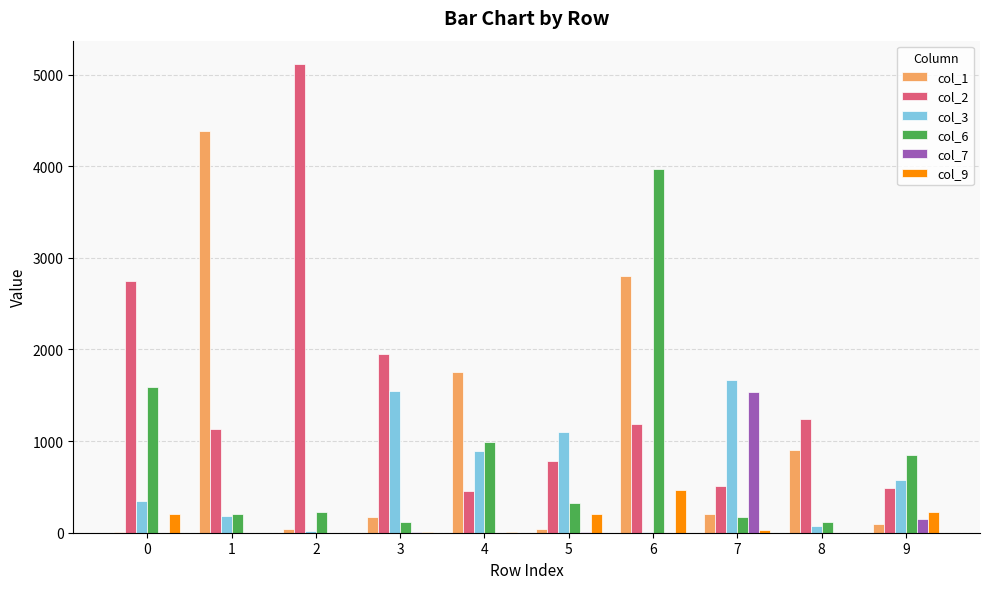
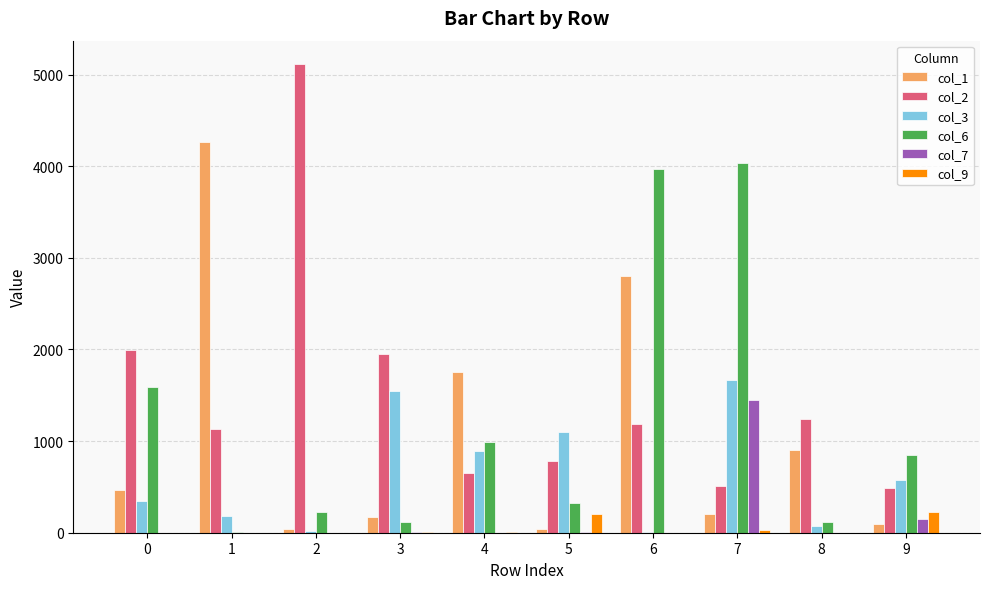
col_1, 0: 0 -> 500
col_2, 0: 2800 -> 2000
col_9, 0: 200 -> 0
col_1, 1: 4400 -> 4300
col_6, 1: 200 -> 0
col_2, 4: 500 -> 700
col_9, 6: 500 -> 0
col_6, 7: 200 -> 4000
col_7, 7: 1500 -> 1400
